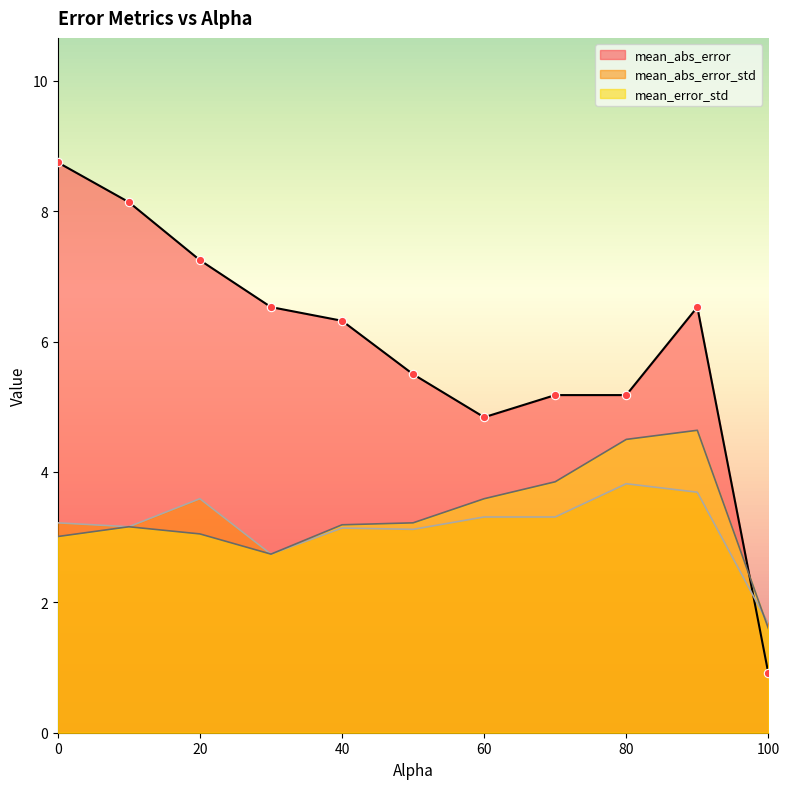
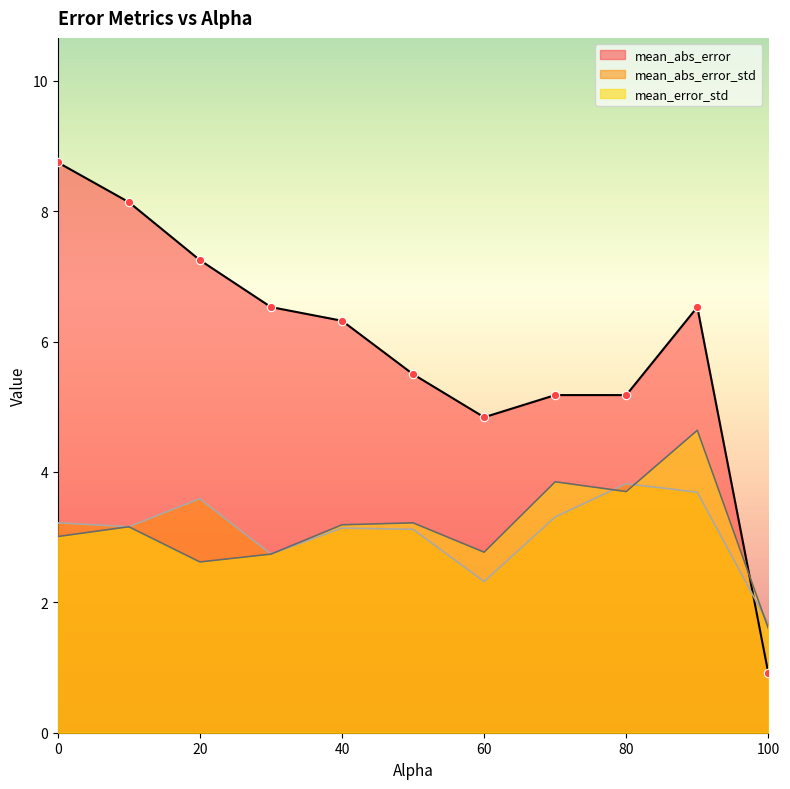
mean_error_std, 20: 3.1 -> 2.6
mean_abs_error_std, 60: 3.3 -> 2.3
mean_error_std, 60: 3.6 -> 2.8
mean_error_std, 80: 4.5 -> 3.7
